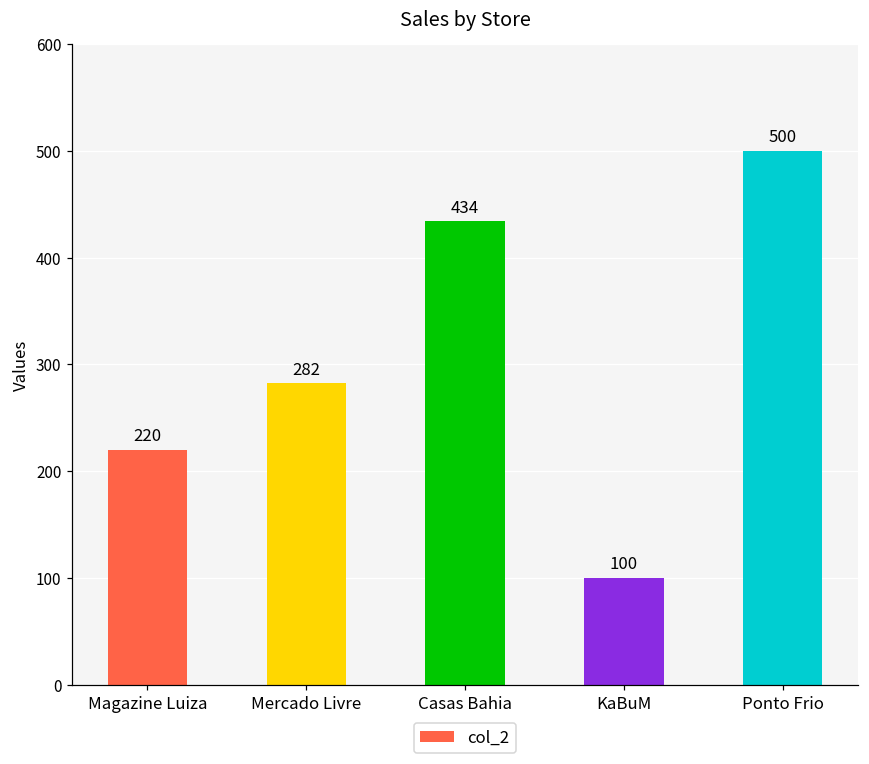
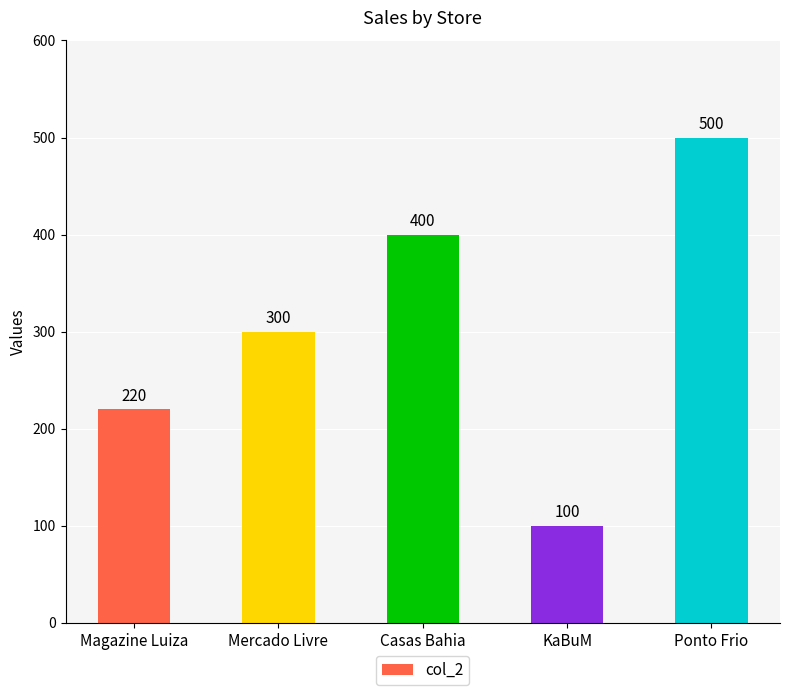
Mercado Livre: 282 -> 300
Casas Bahia: 434 -> 400
